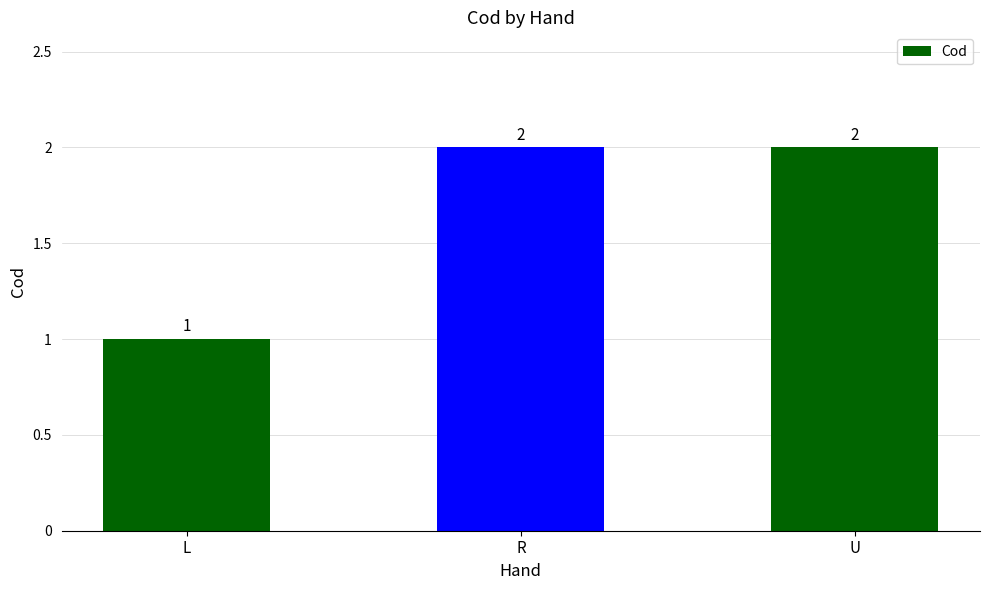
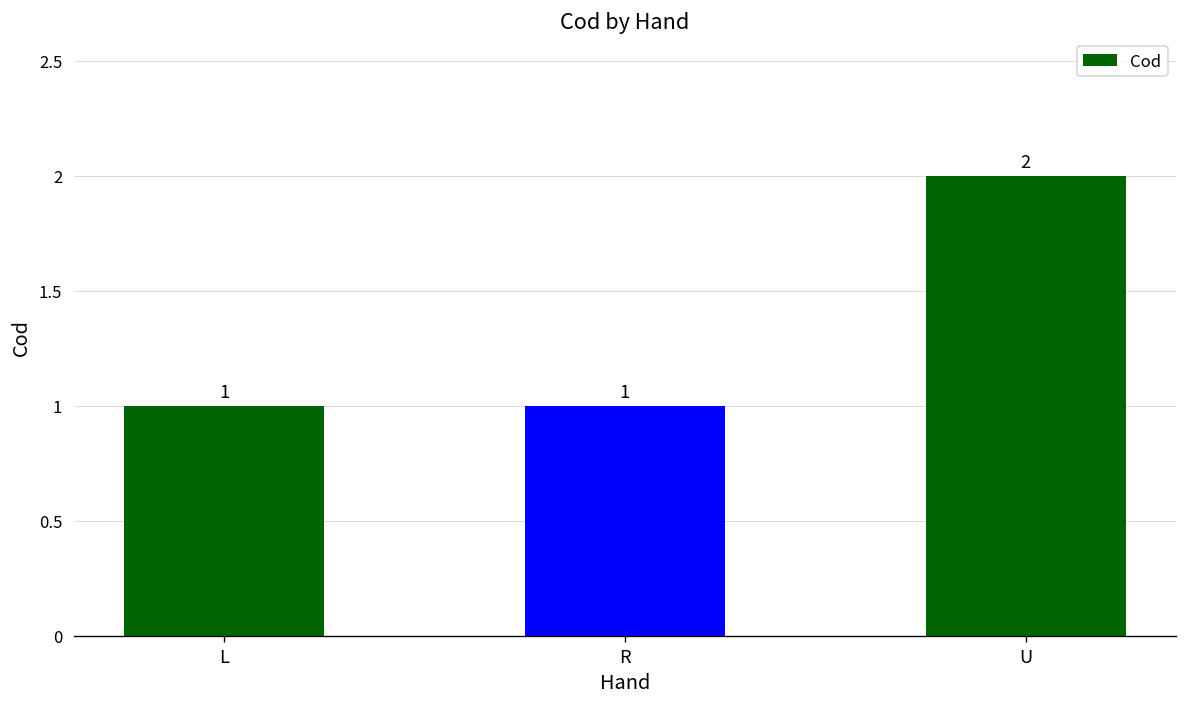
R: 2 -> 1
